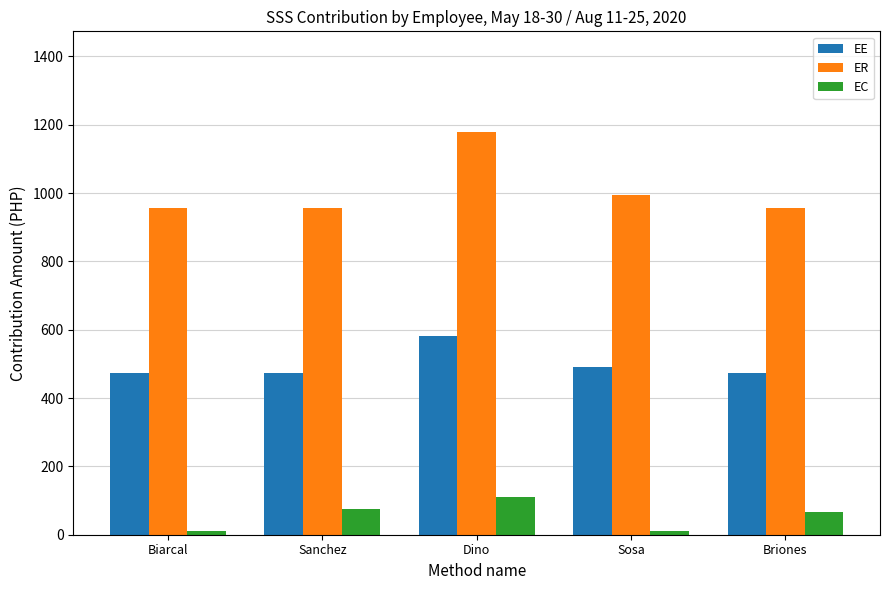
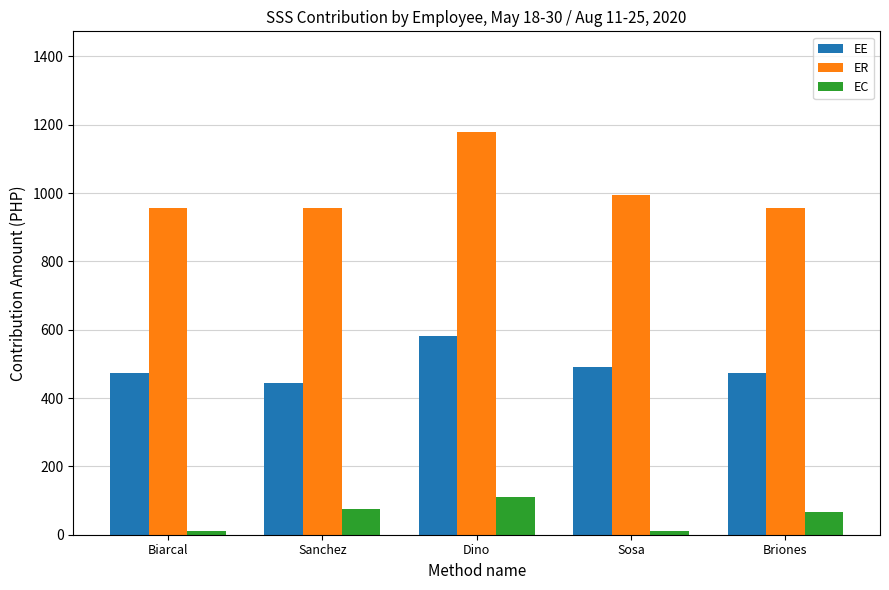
EE, Sanchez: 470 -> 440
